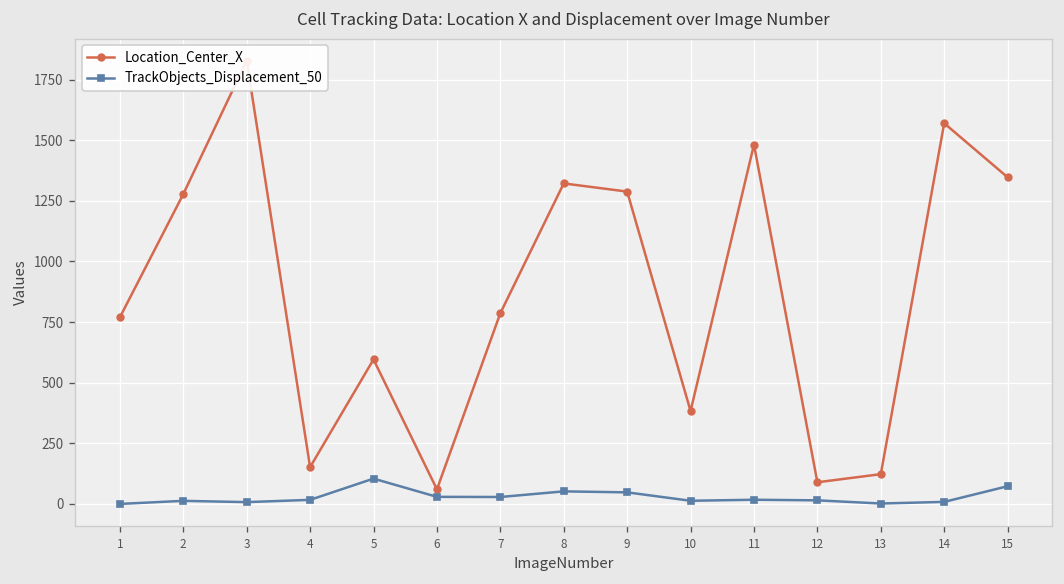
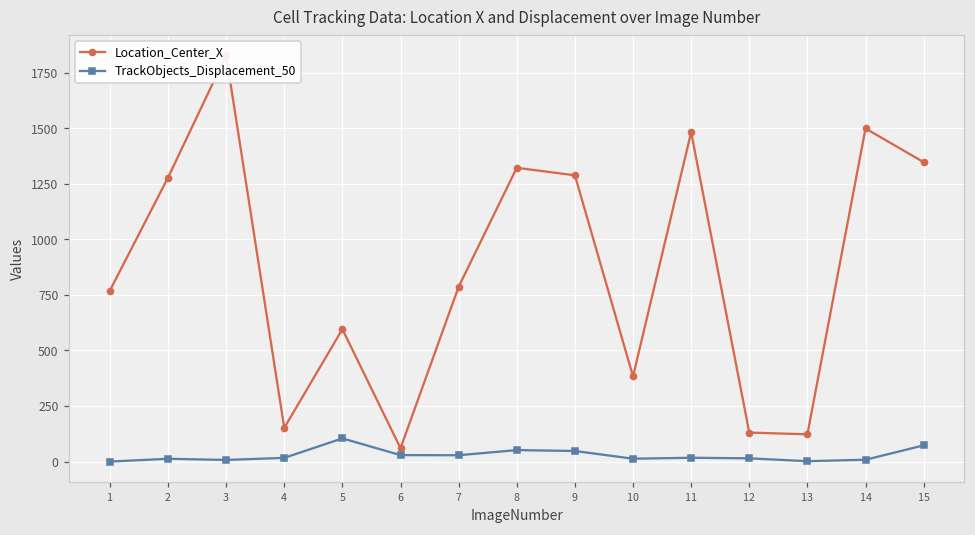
Location_Center_X, 12: 90 -> 130
Location_Center_X, 14: 1570 -> 1500
